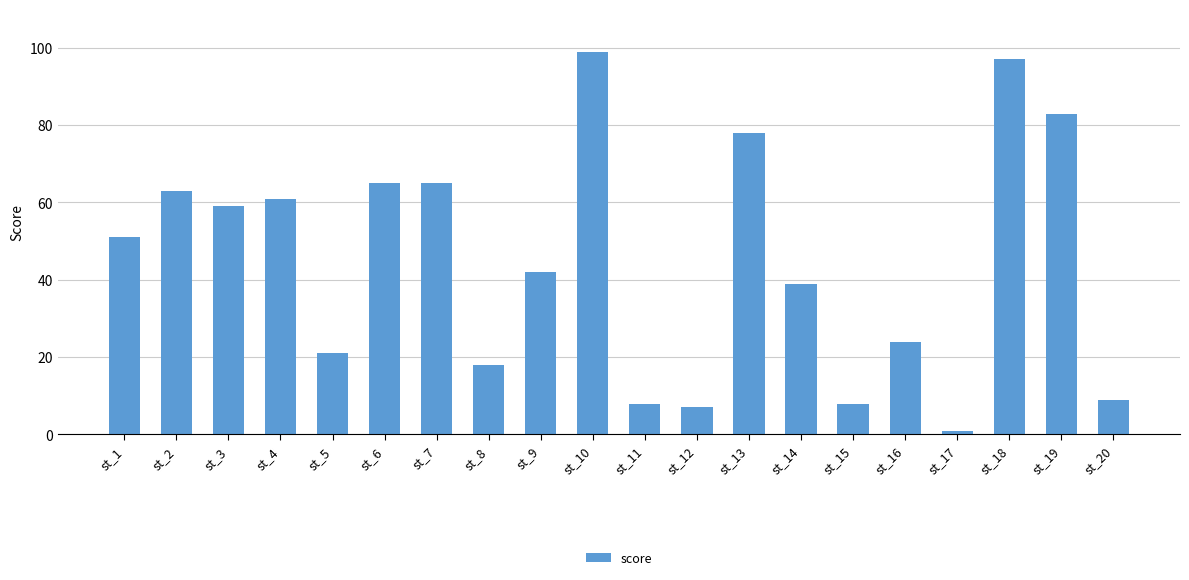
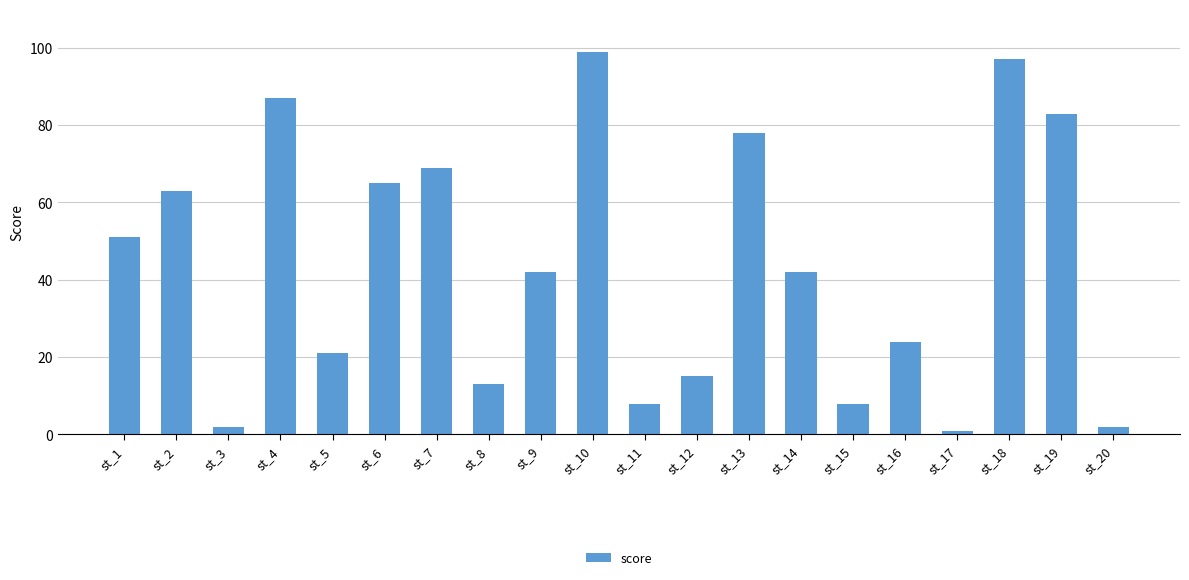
st_3: 59 -> 2
st_4: 61 -> 87
st_7: 65 -> 69
st_8: 18 -> 13
st_12: 7 -> 15
st_14: 39 -> 42
st_20: 9 -> 2
